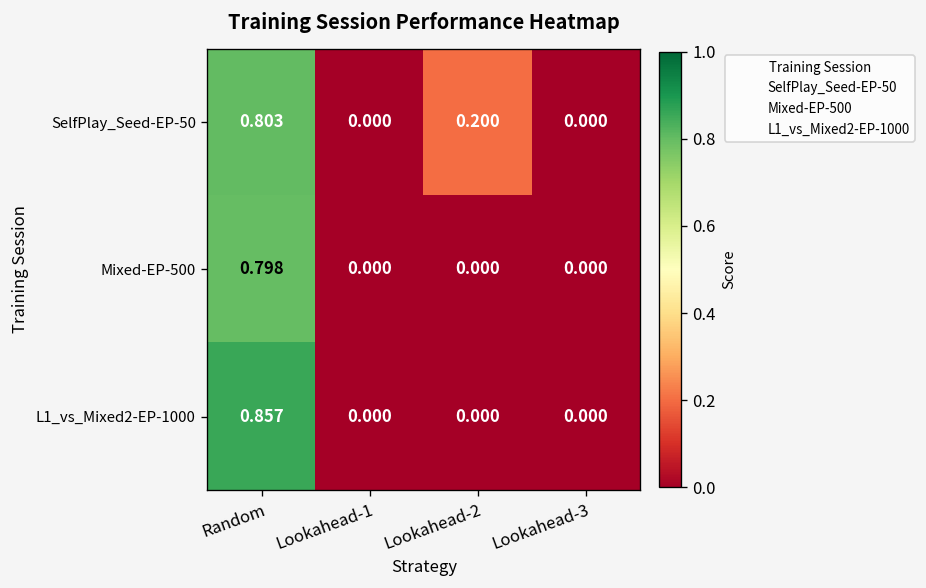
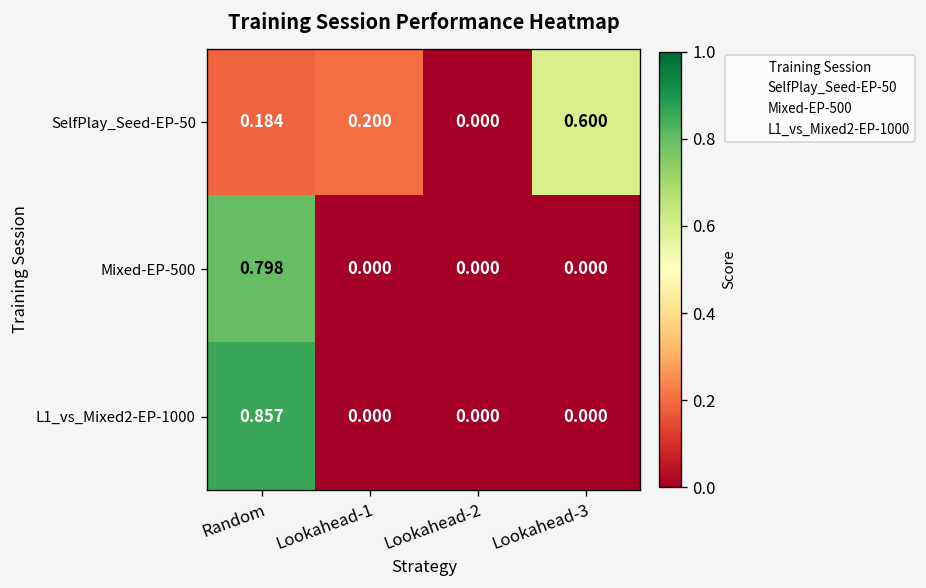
SelfPlay_Seed-EP-50, Random: 0.803 -> 0.184
SelfPlay_Seed-EP-50, Lookahead-1: 0.000 -> 0.200
SelfPlay_Seed-EP-50, Lookahead-2: 0.200 -> 0.000
SelfPlay_Seed-EP-50, Lookahead-3: 0.000 -> 0.600
